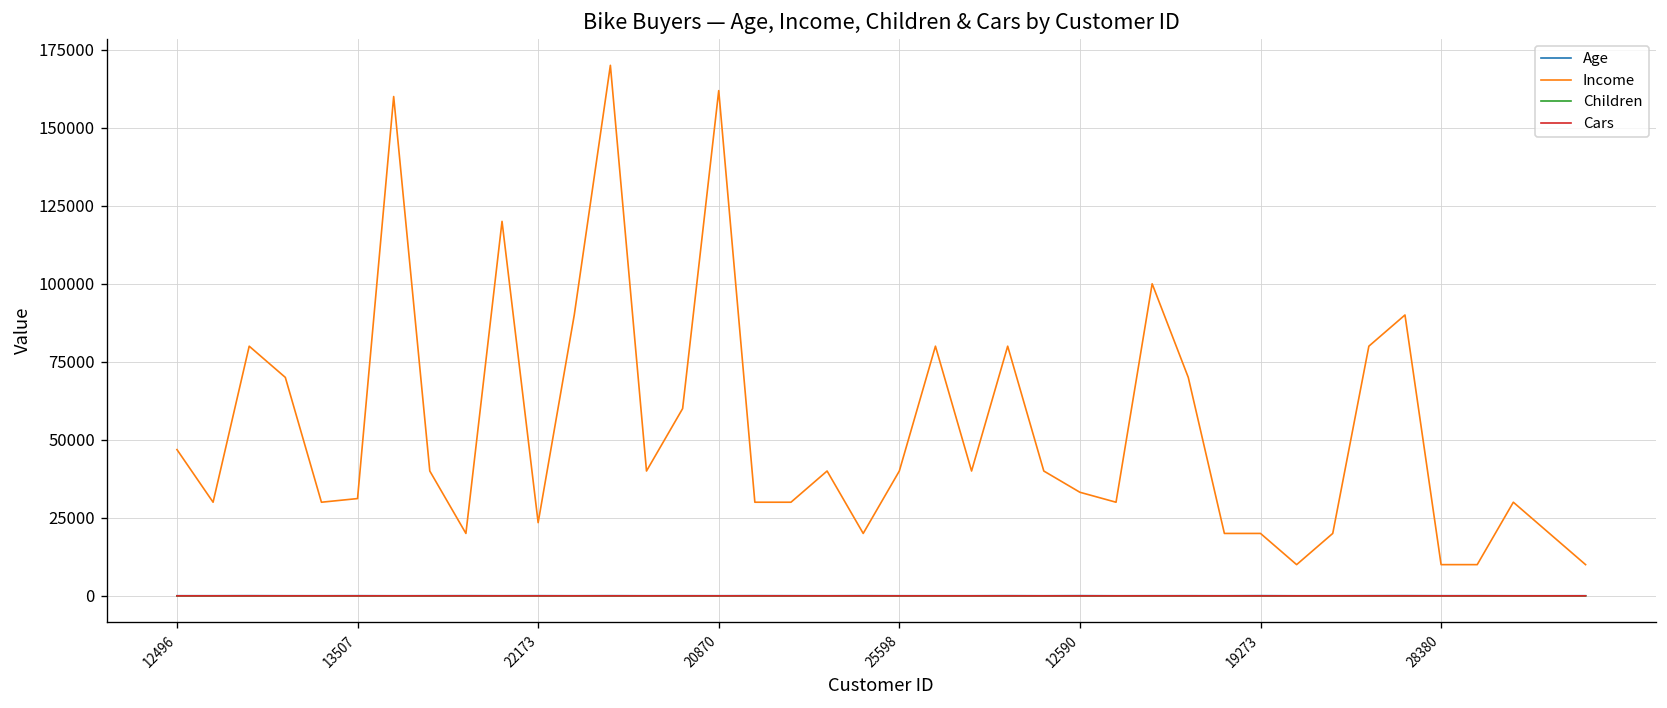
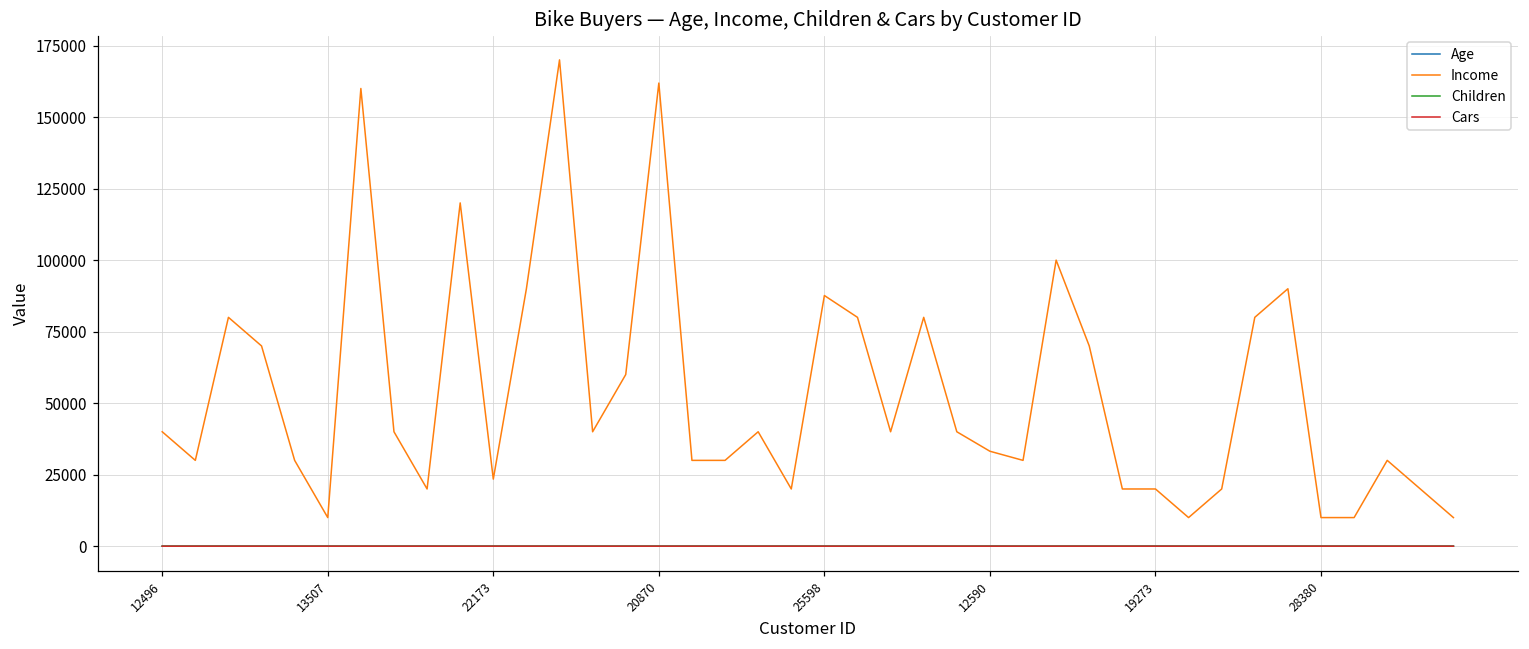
Income, 12496: 47000 -> 40000
Income, 13507: 31000 -> 10000
Income, 25598: 40000 -> 88000
